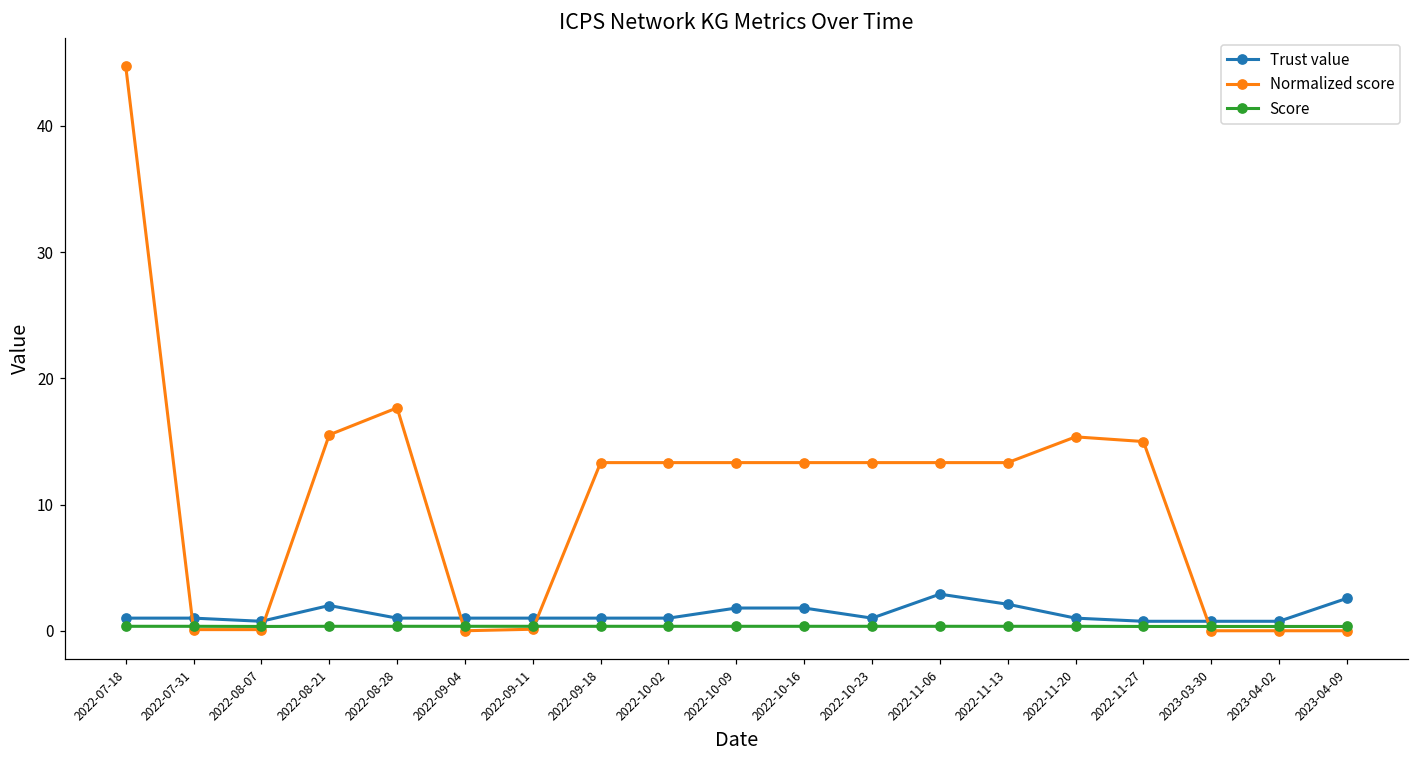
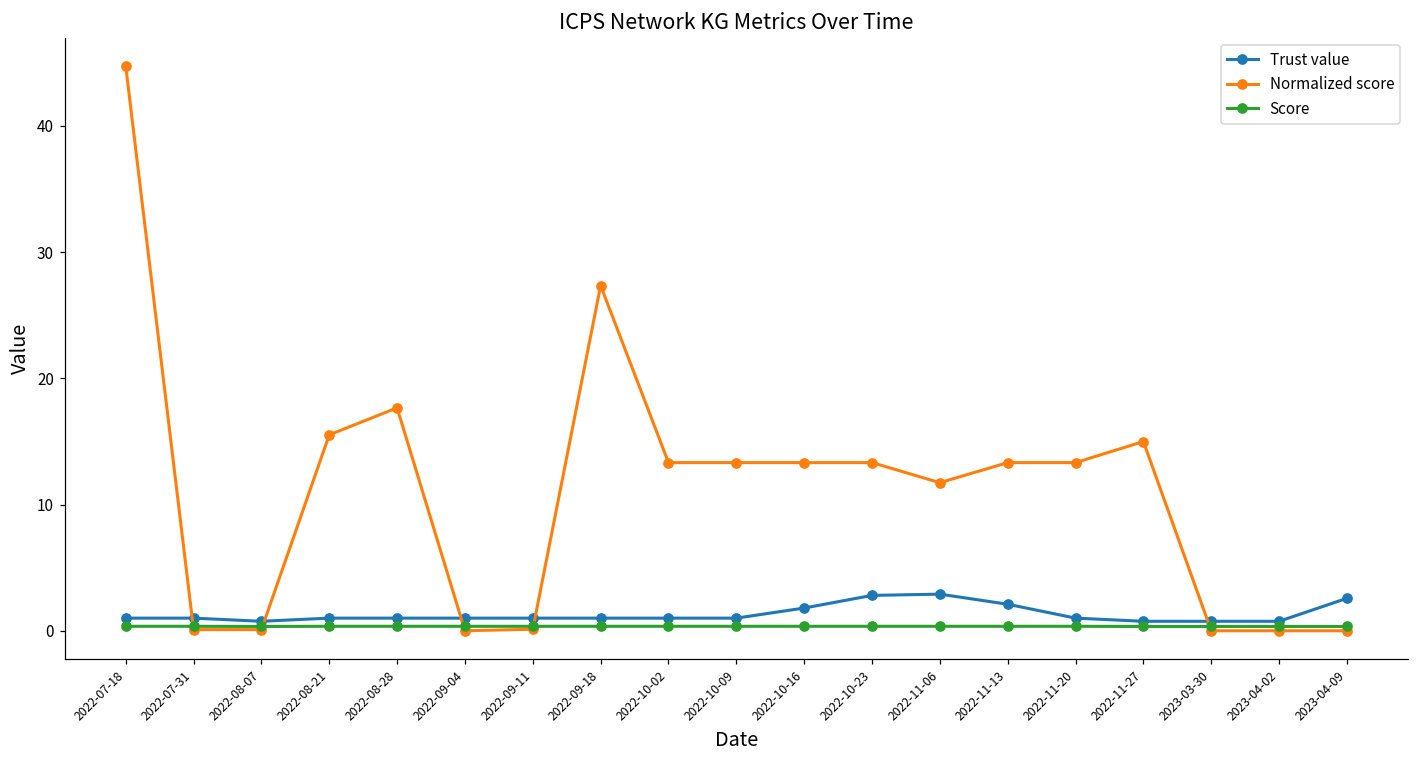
Trust value, 2022-08-21: 2 -> 1
Normalized score, 2022-09-18: 13.3 -> 27.4
Trust value, 2022-10-09: 1.8 -> 1.0
Trust value, 2022-10-23: 1.0 -> 2.8
Normalized score, 2022-11-06: 13.3 -> 11.7
Normalized score, 2022-11-20: 15.4 -> 13.3
